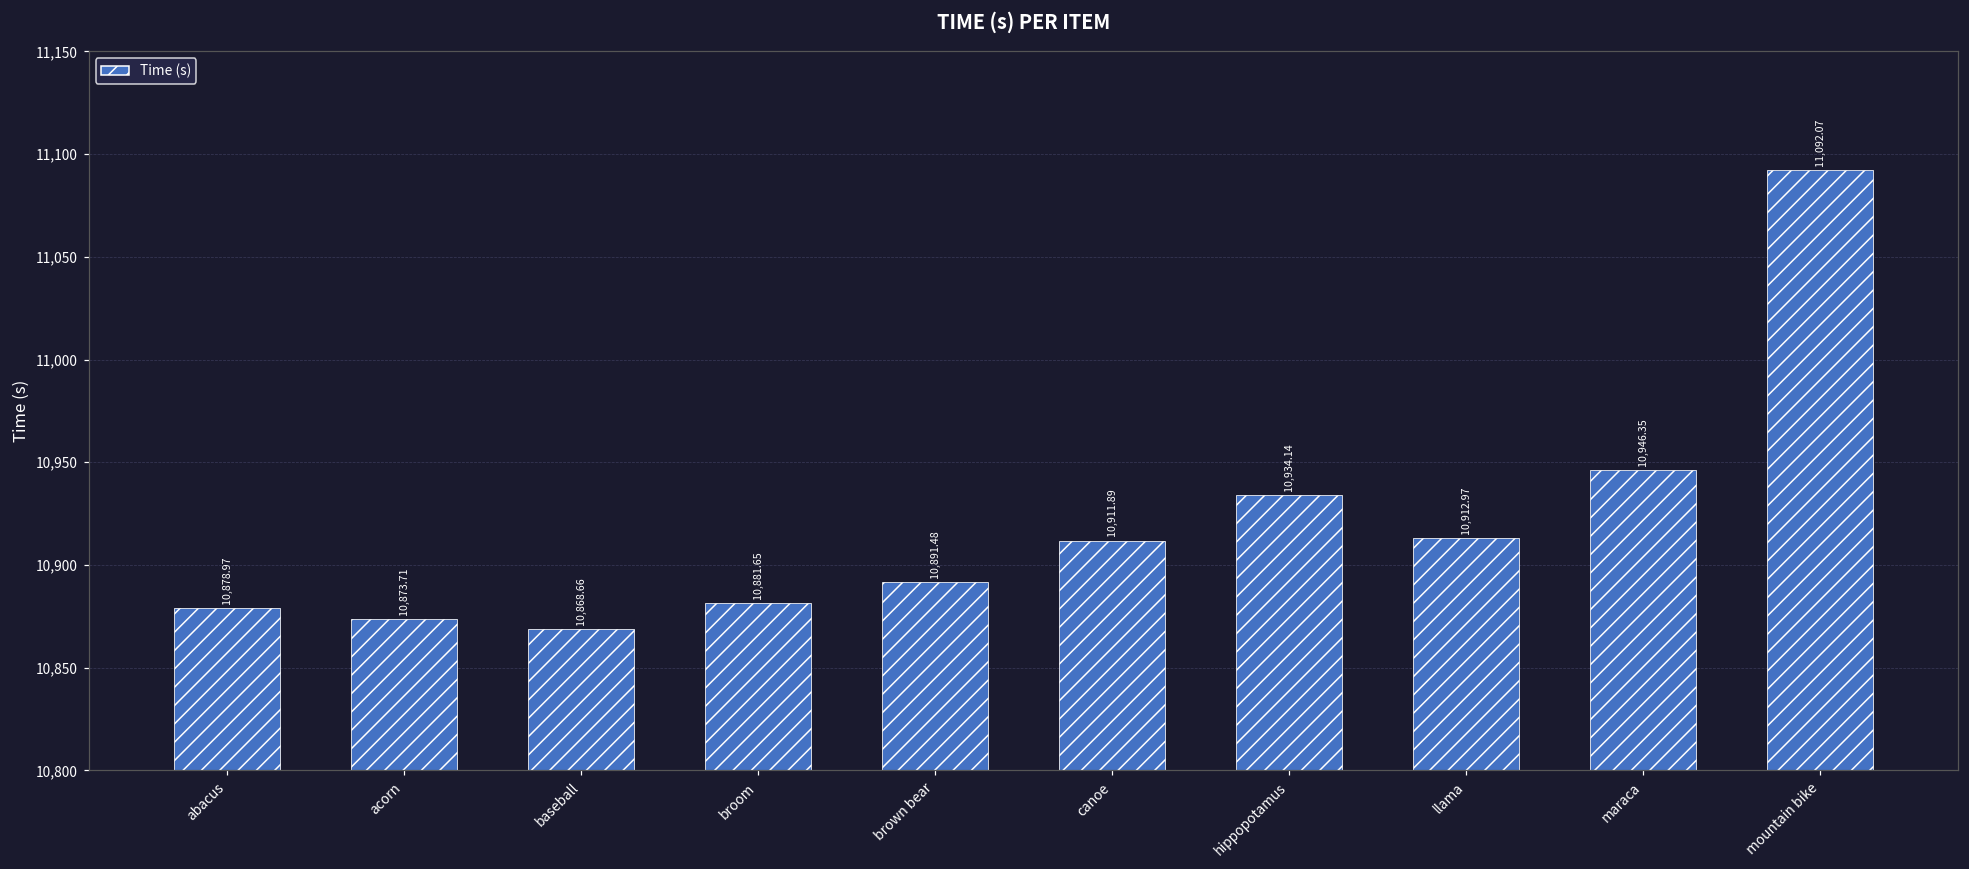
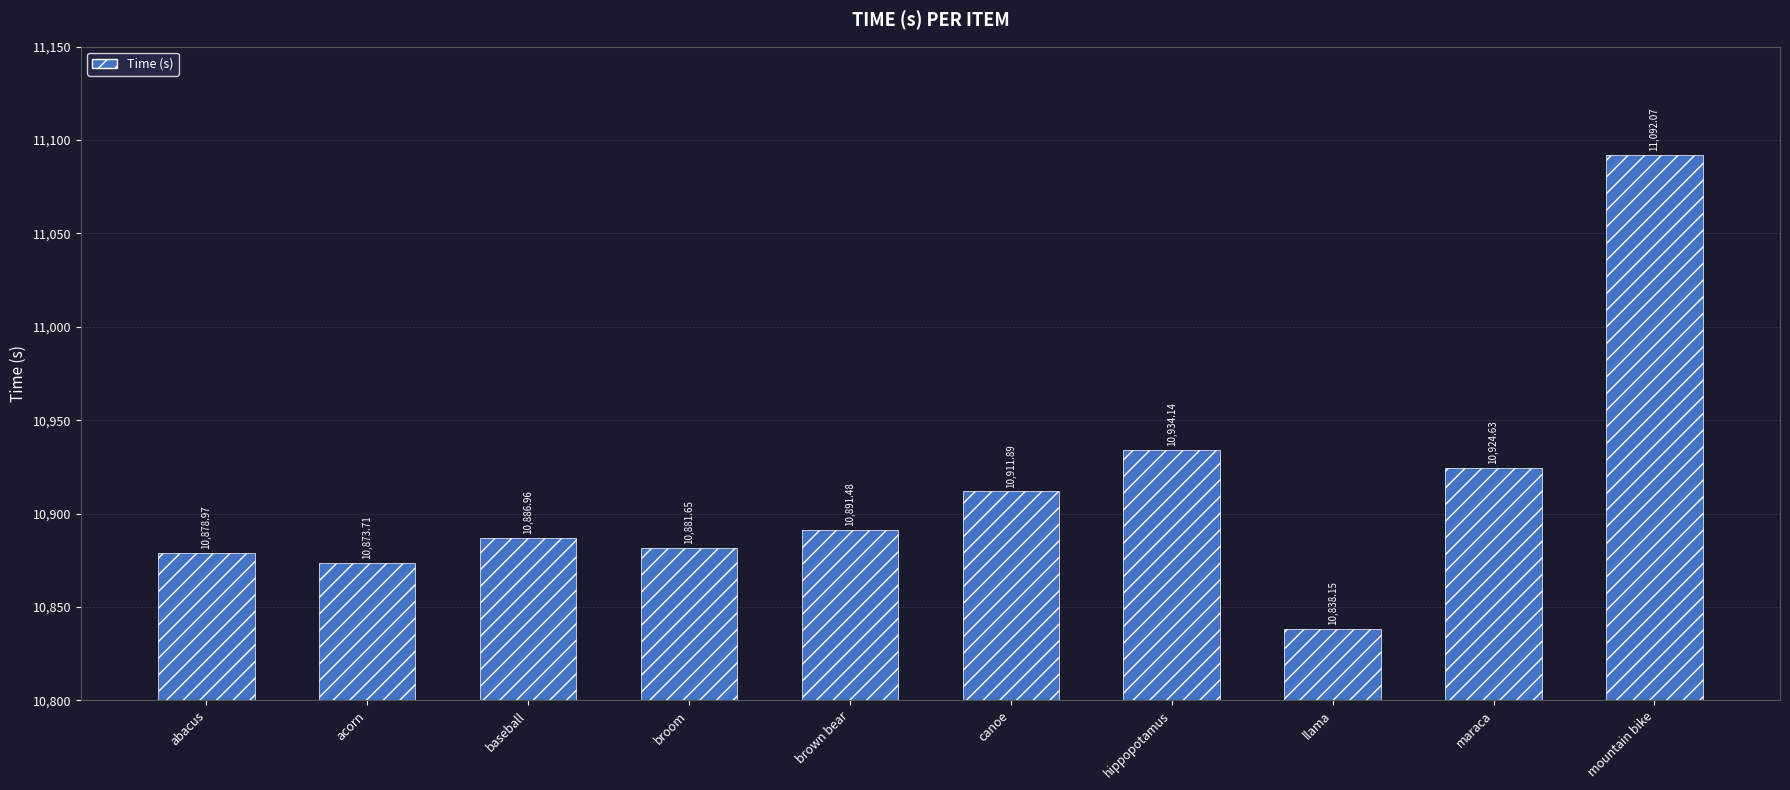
baseball: 10,868.66 -> 10,886.96
llama: 10,912.97 -> 10,838.15
maraca: 10,946.35 -> 10,924.63
